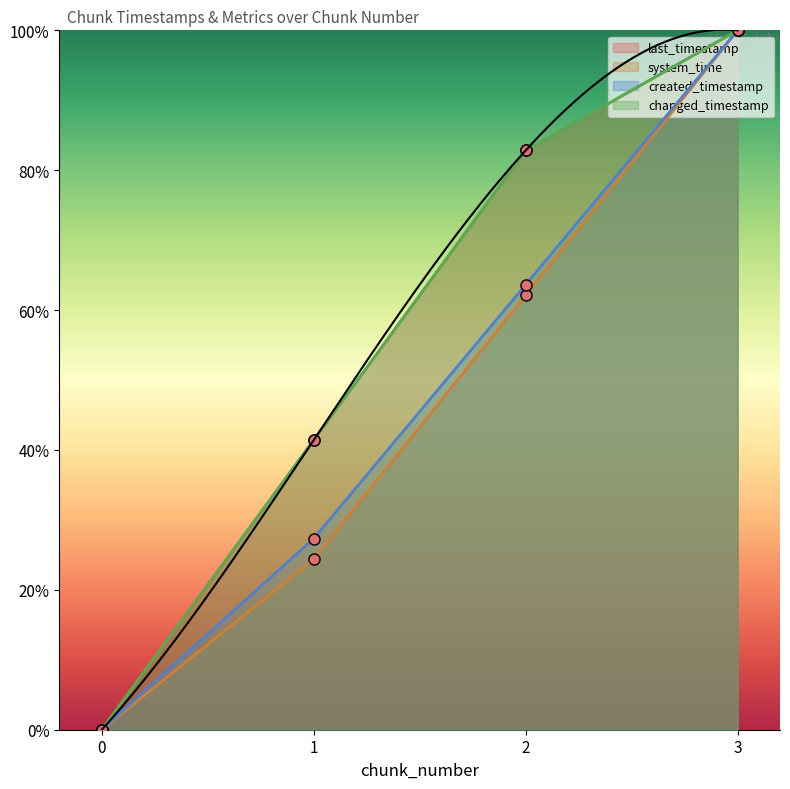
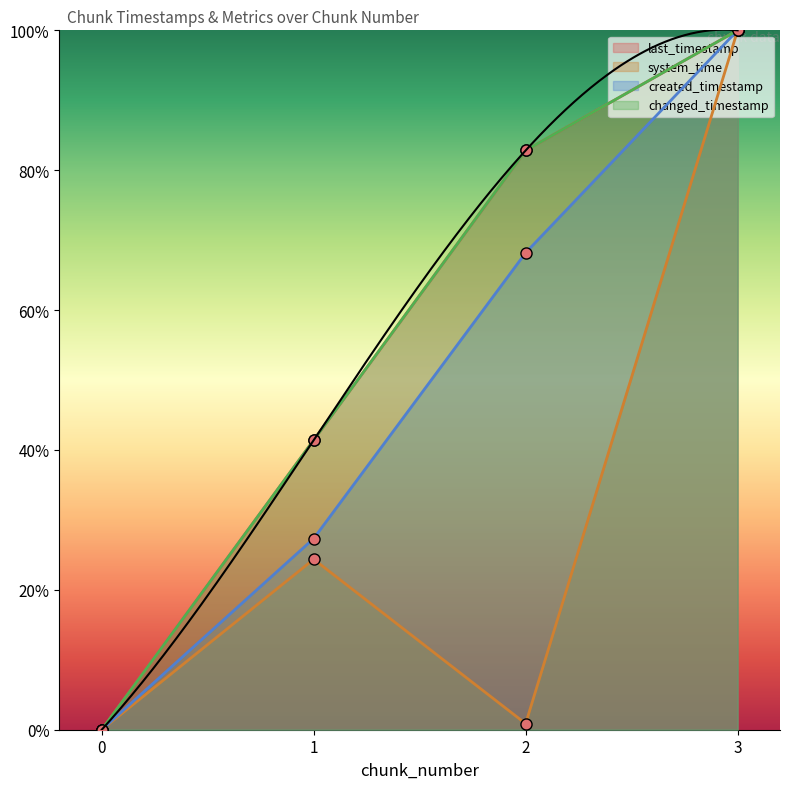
system_time, 2: 62% -> 1%
created_timestamp, 2: 64% -> 68%
